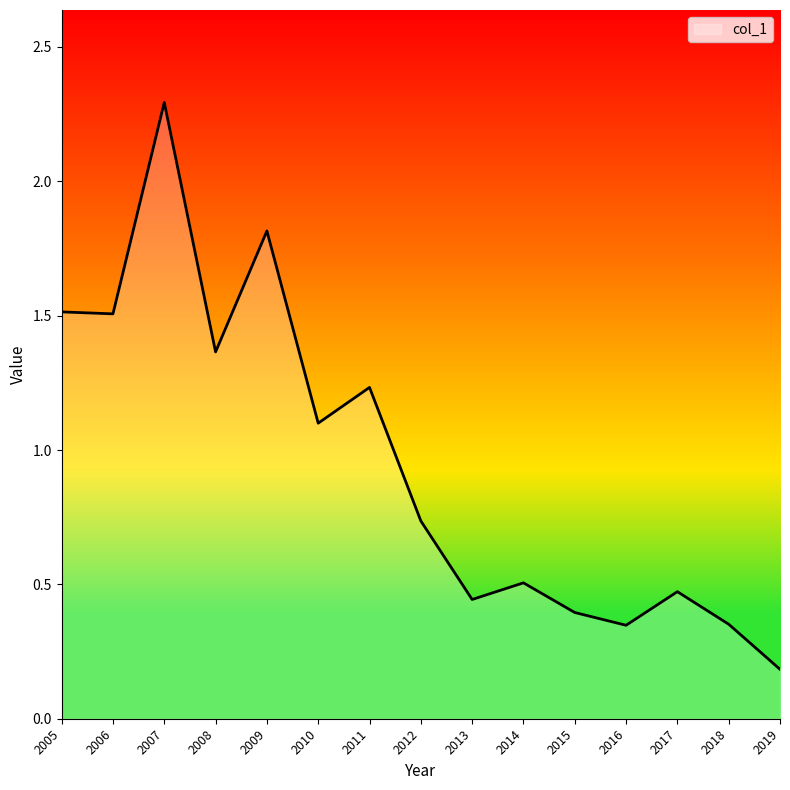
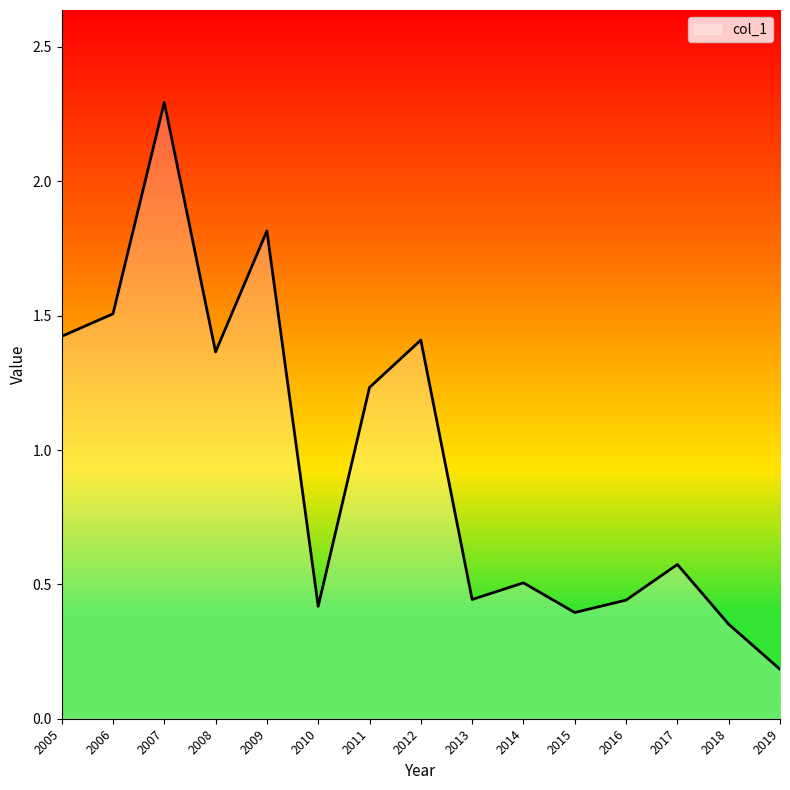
2005: 1.51 -> 1.42
2010: 1.10 -> 0.42
2012: 0.74 -> 1.41
2016: 0.35 -> 0.44
2017: 0.47 -> 0.57
